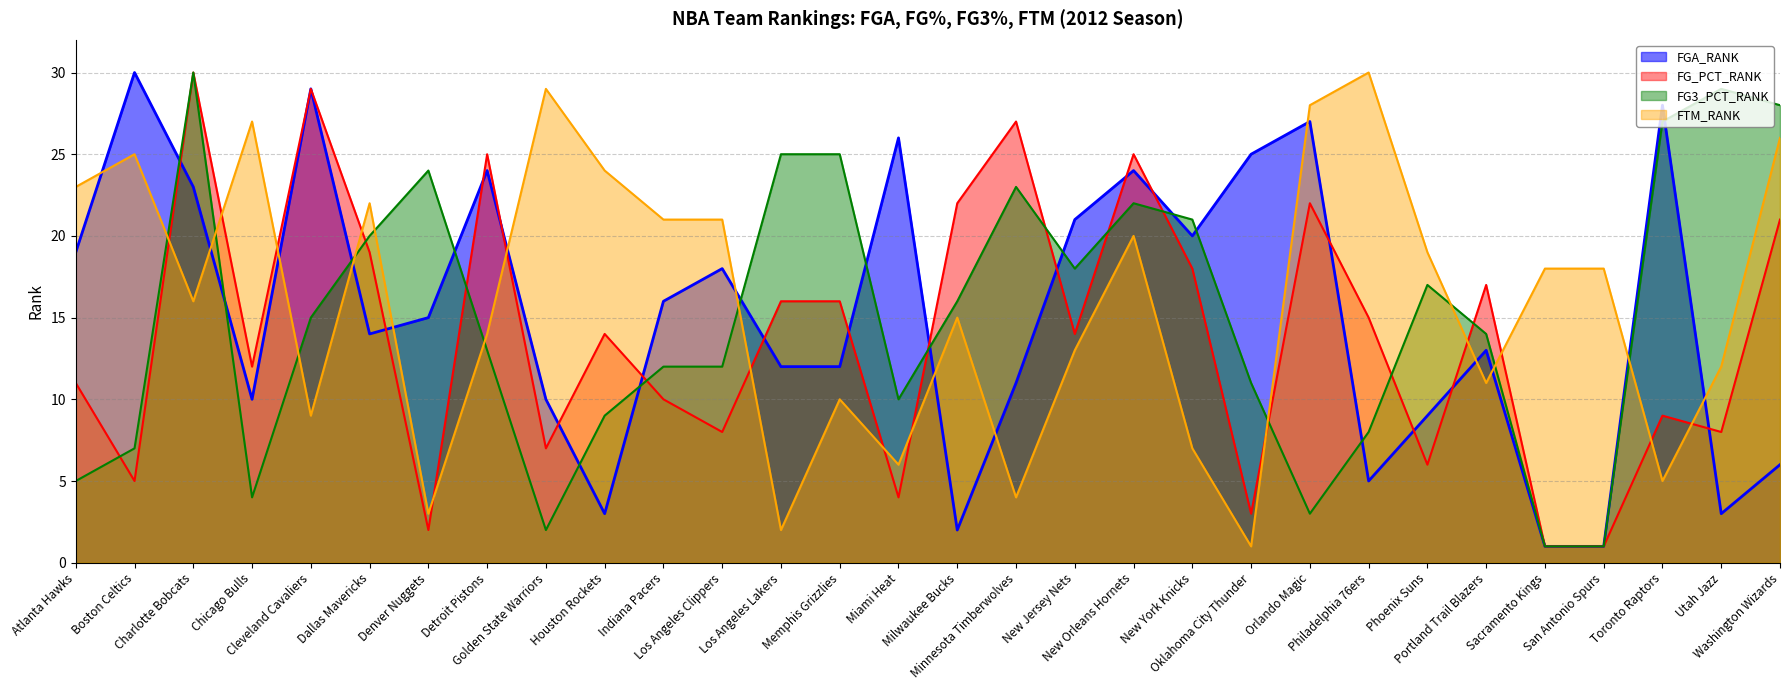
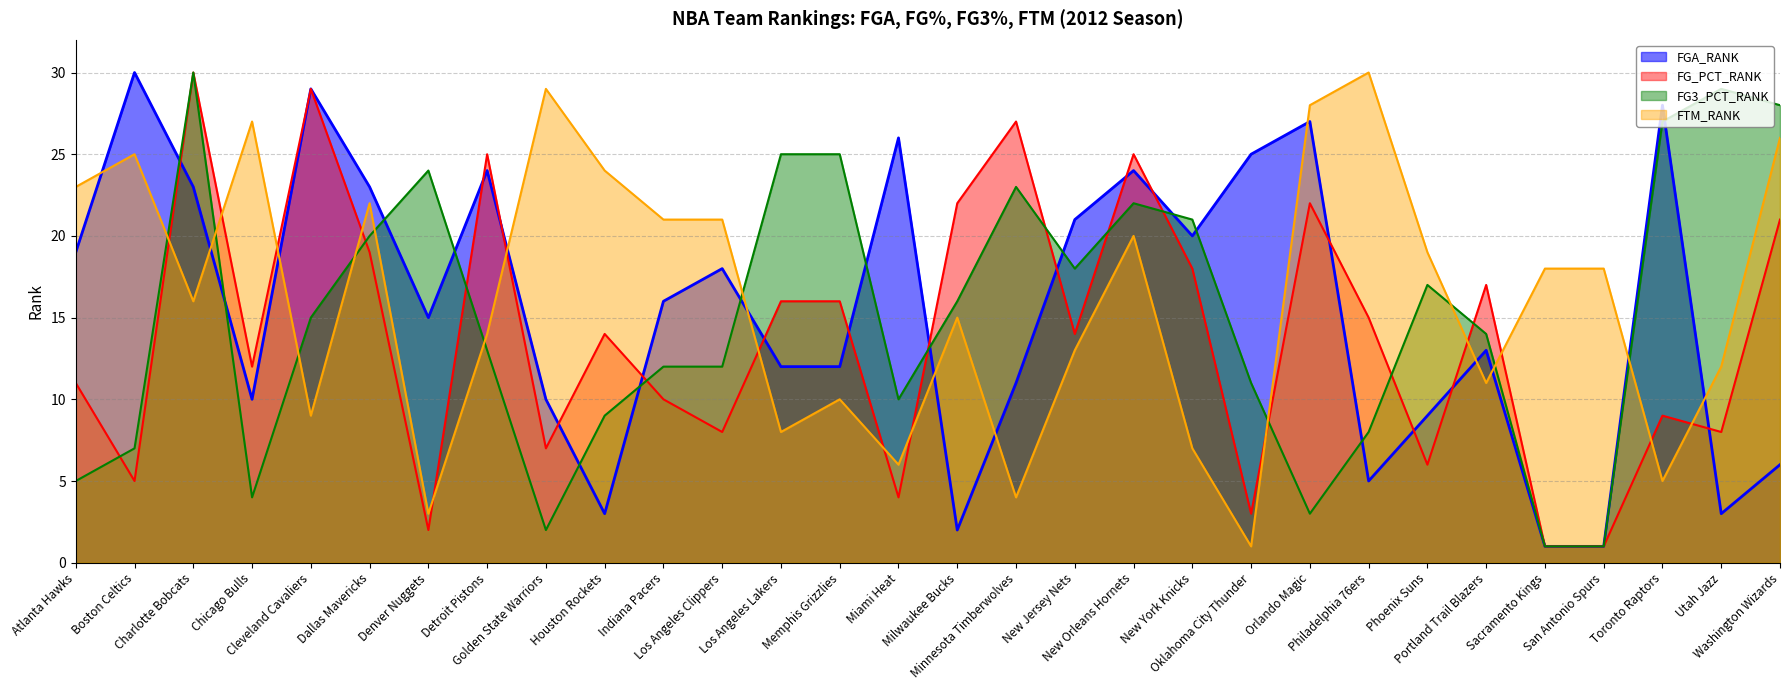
FGA_RANK, Dallas Mavericks: 14 -> 23
FTM_RANK, Los Angeles Lakers: 2 -> 8
